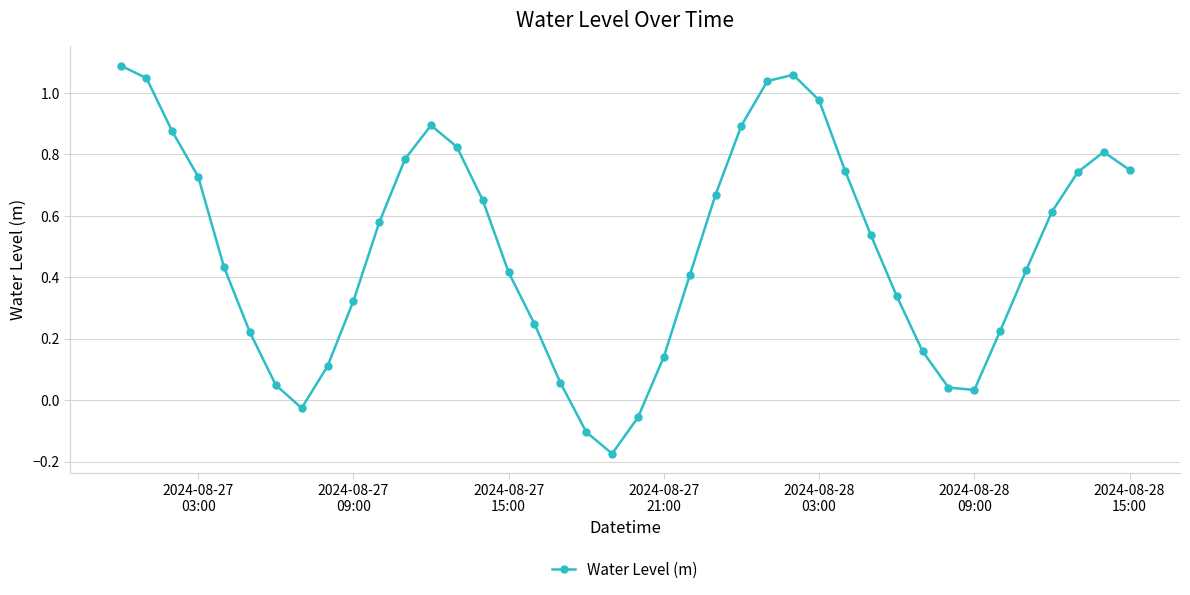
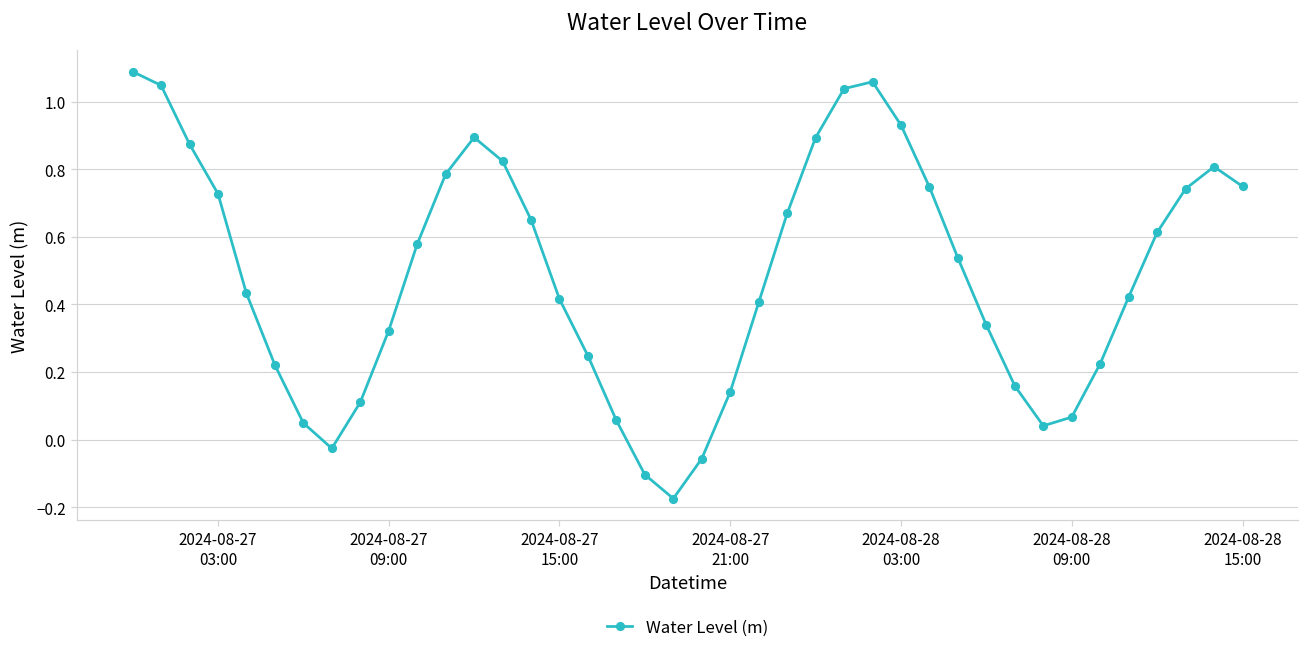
2024-08-28 03:00: 0.98 -> 0.93
2024-08-28 09:00: 0.03 -> 0.07
